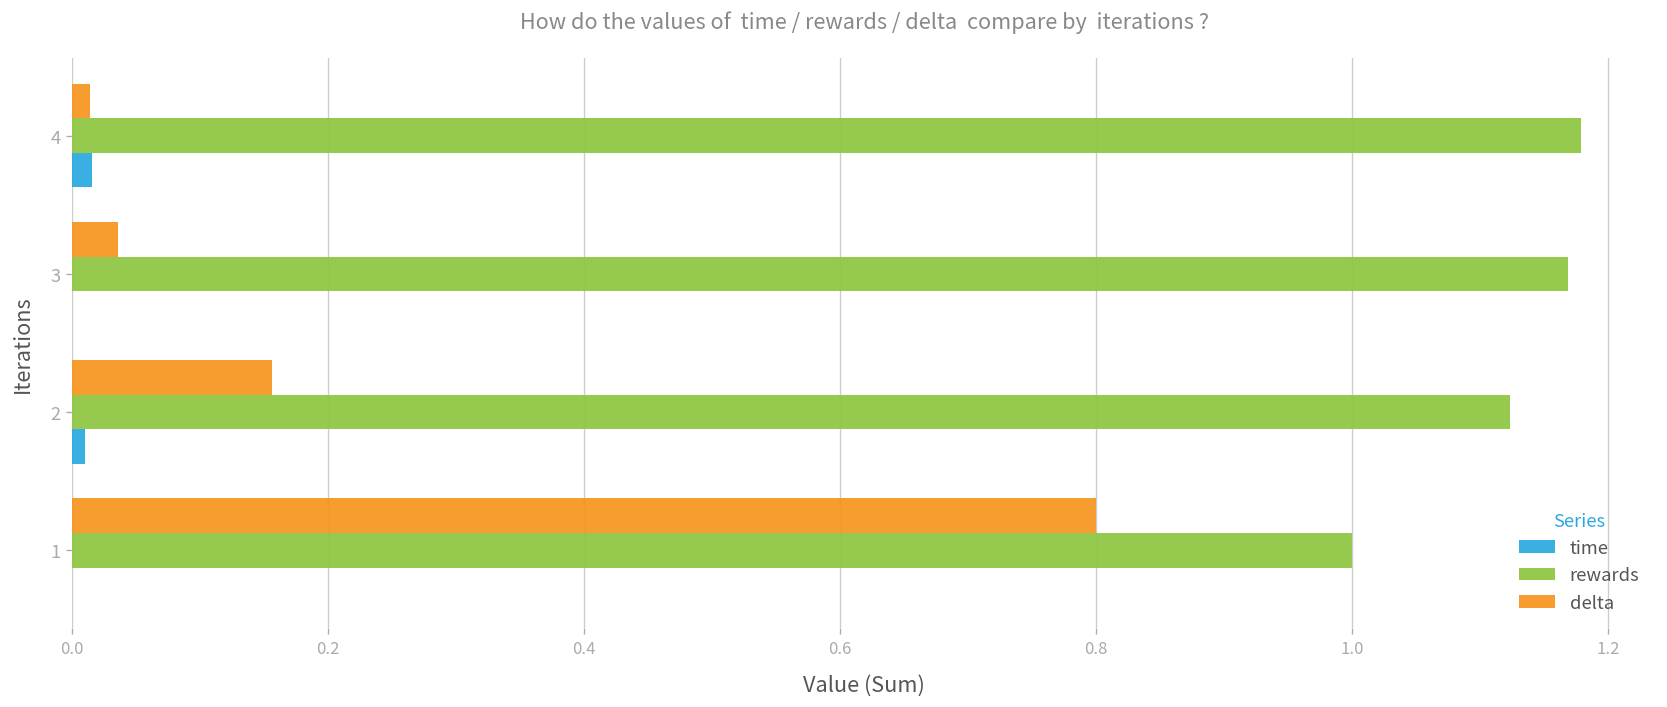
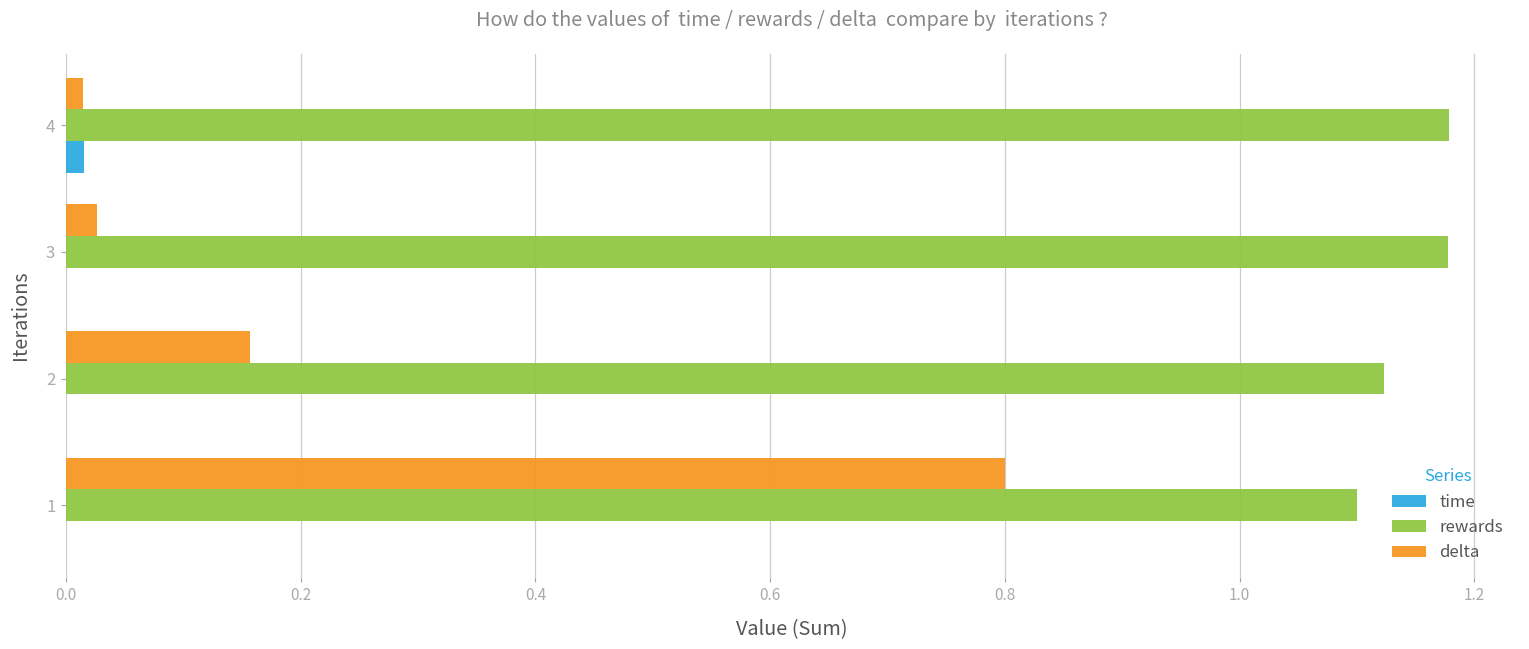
delta, 3: 0.036 -> 0.026
rewards, 3: 1.169 -> 1.177
time, 2: 0.010 -> 0.000
rewards, 1: 1.0 -> 1.1
